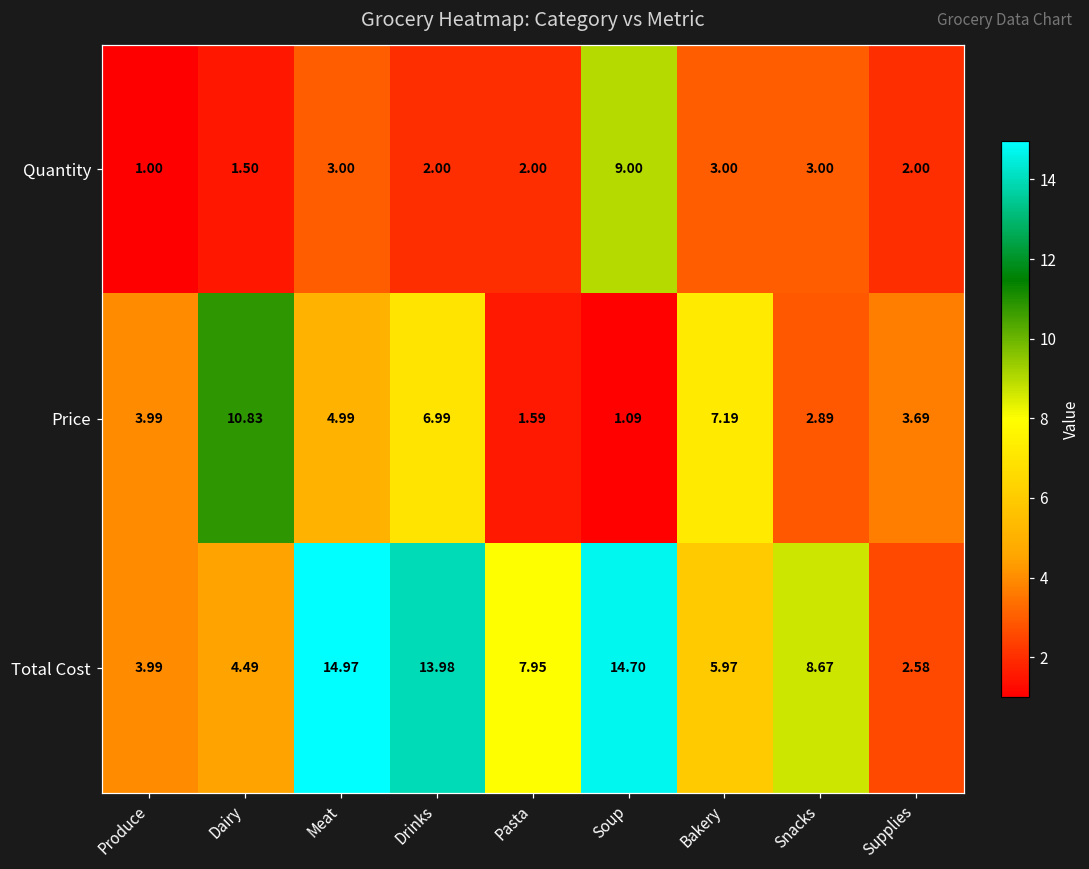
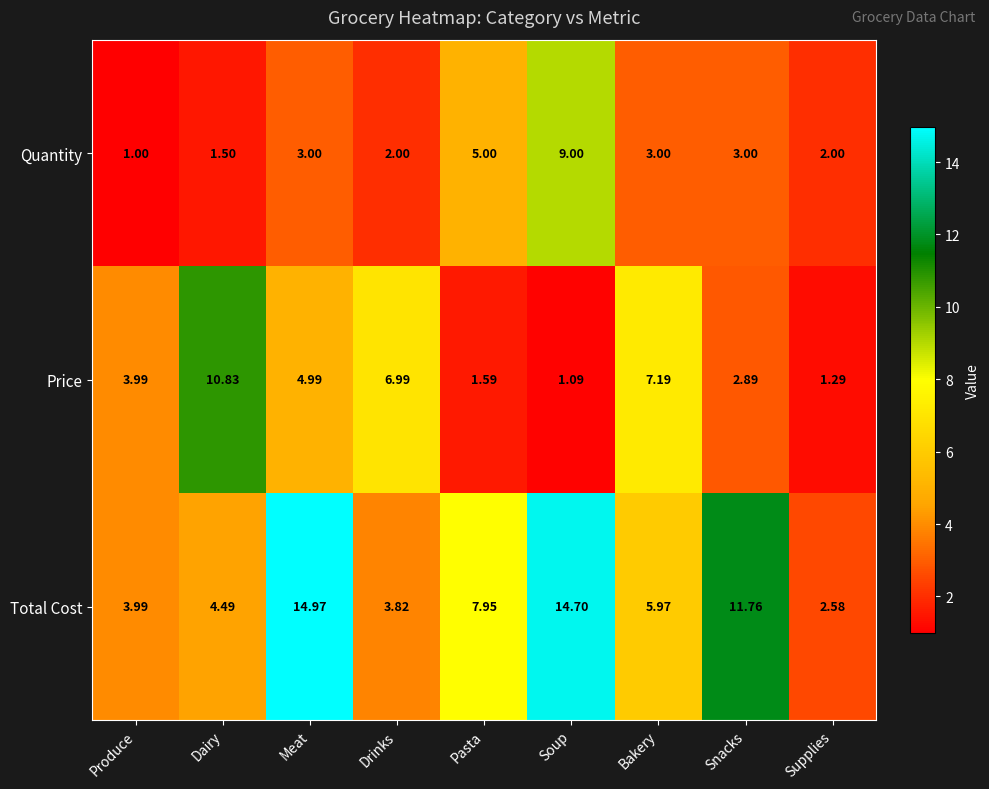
Quantity, Pasta: 2.00 -> 5.00
Price, Supplies: 3.69 -> 1.29
Total Cost, Drinks: 13.98 -> 3.82
Total Cost, Snacks: 8.67 -> 11.76
